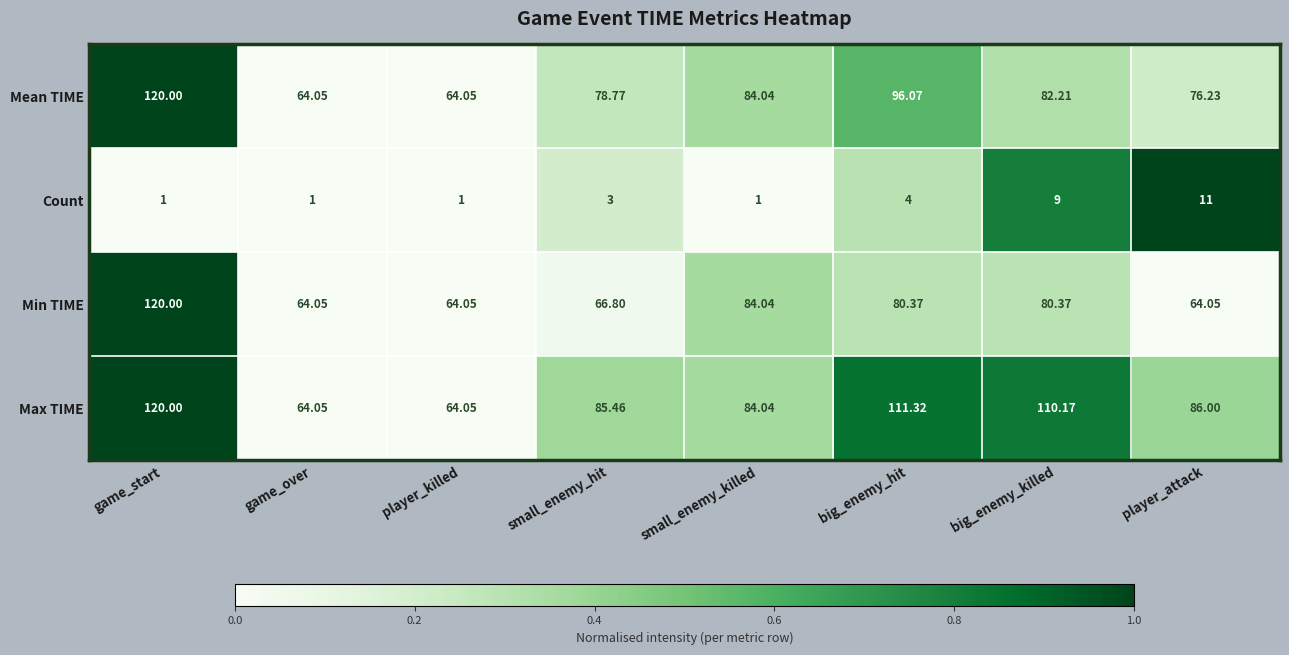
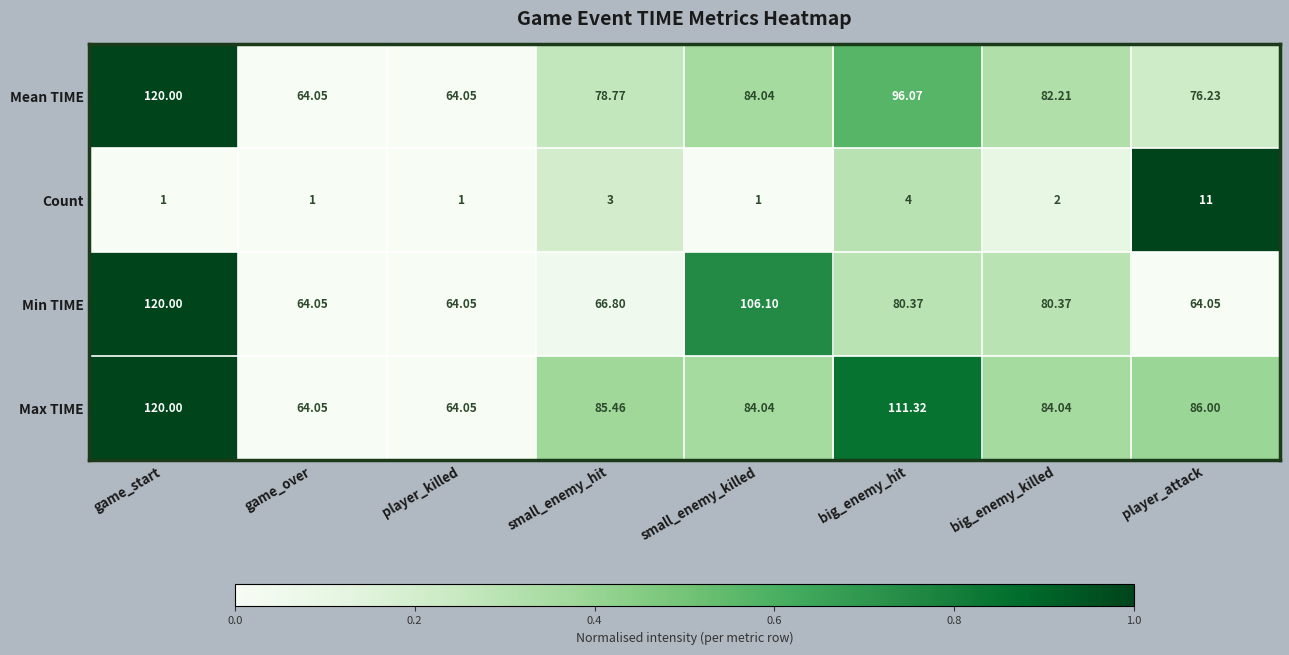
Count, big_enemy_killed: 9 -> 2
Min TIME, small_enemy_killed: 84.04 -> 106.10
Max TIME, big_enemy_killed: 110.17 -> 84.04
